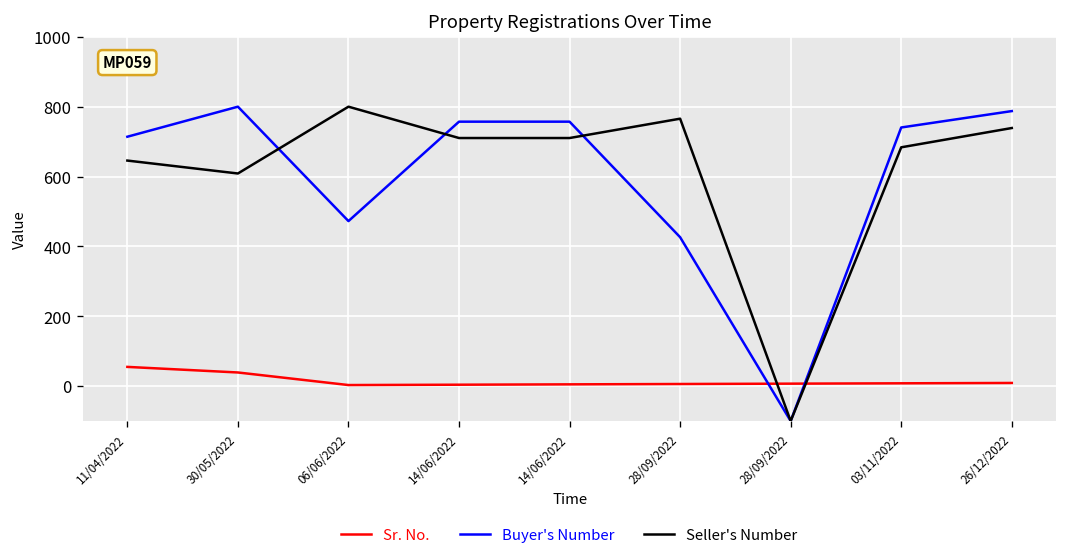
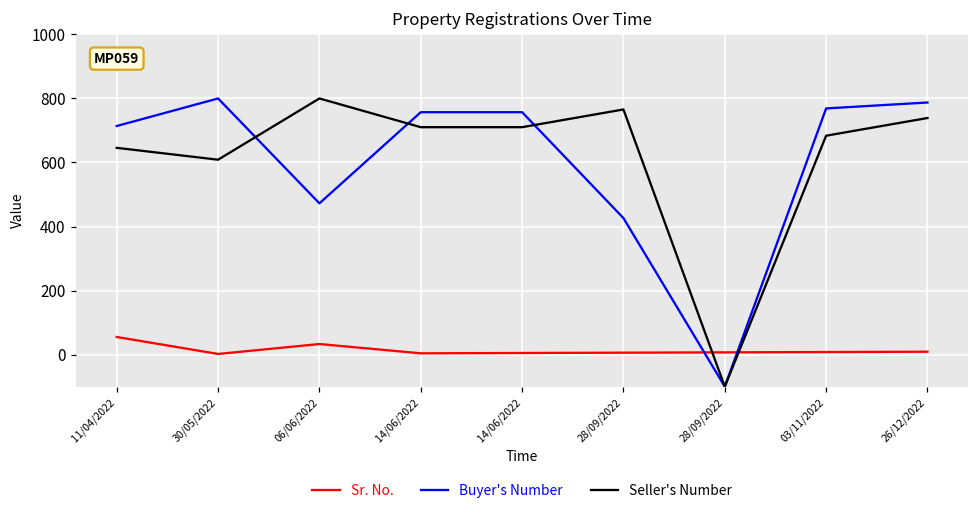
Sr. No., 30/05/2022: 40 -> 0
Sr. No., 06/06/2022: 0 -> 30
Buyer's Number, 03/11/2022: 740 -> 770
